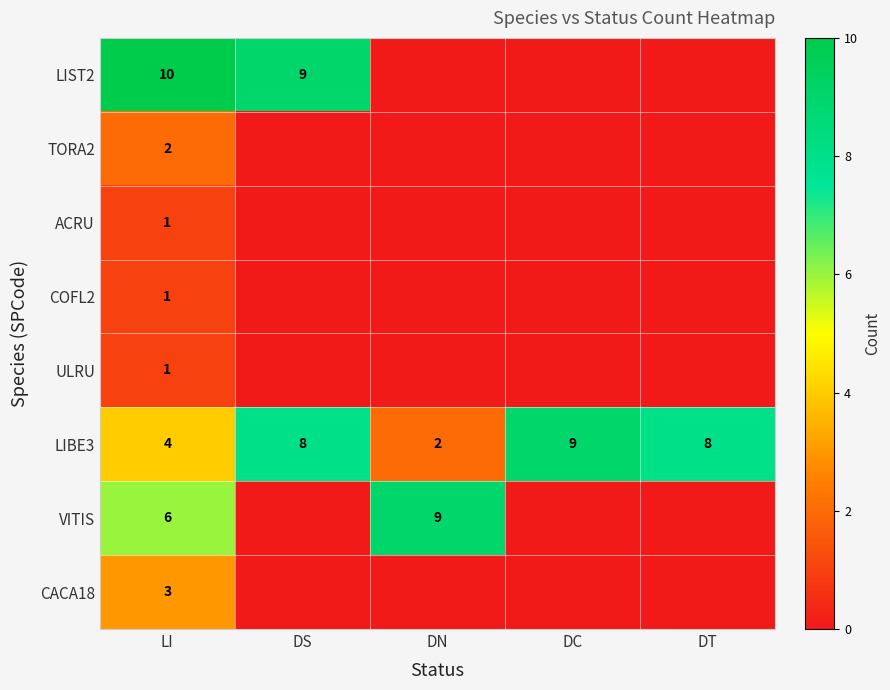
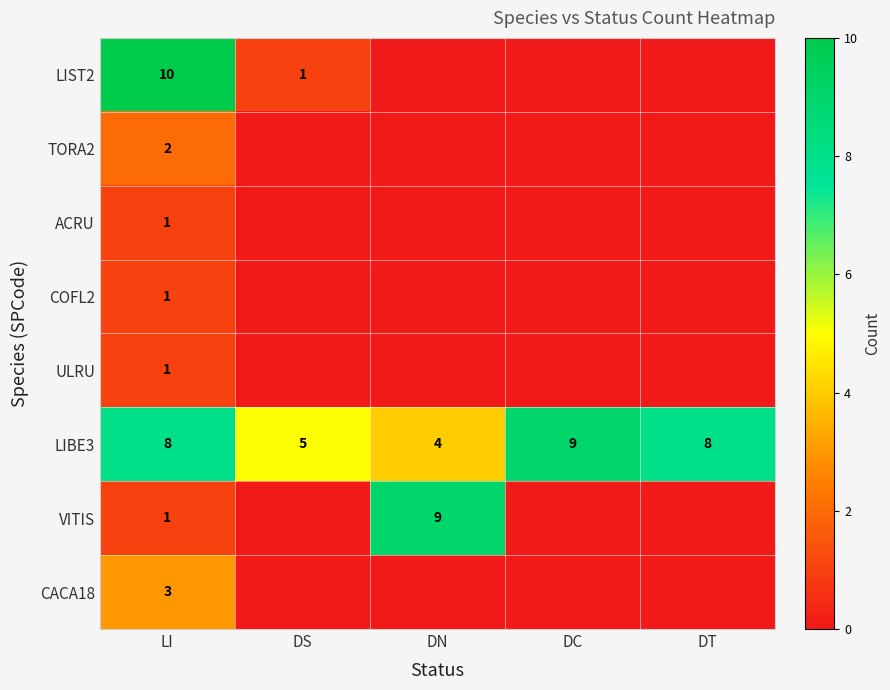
LIST2, DS: 9 -> 1
LIBE3, LI: 4 -> 8
LIBE3, DS: 8 -> 5
LIBE3, DN: 2 -> 4
VITIS, LI: 6 -> 1
